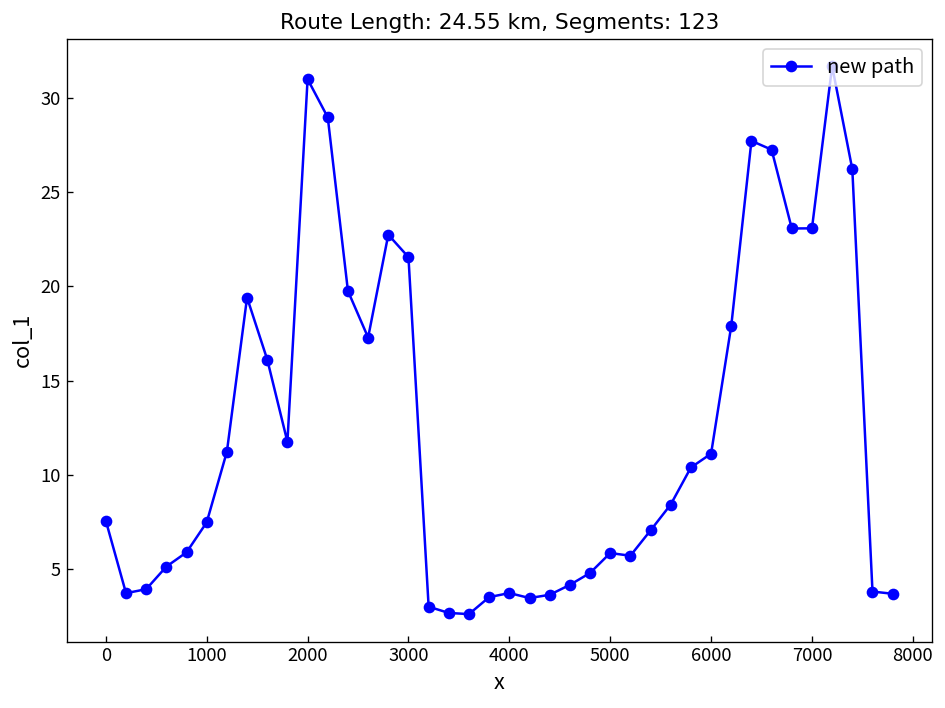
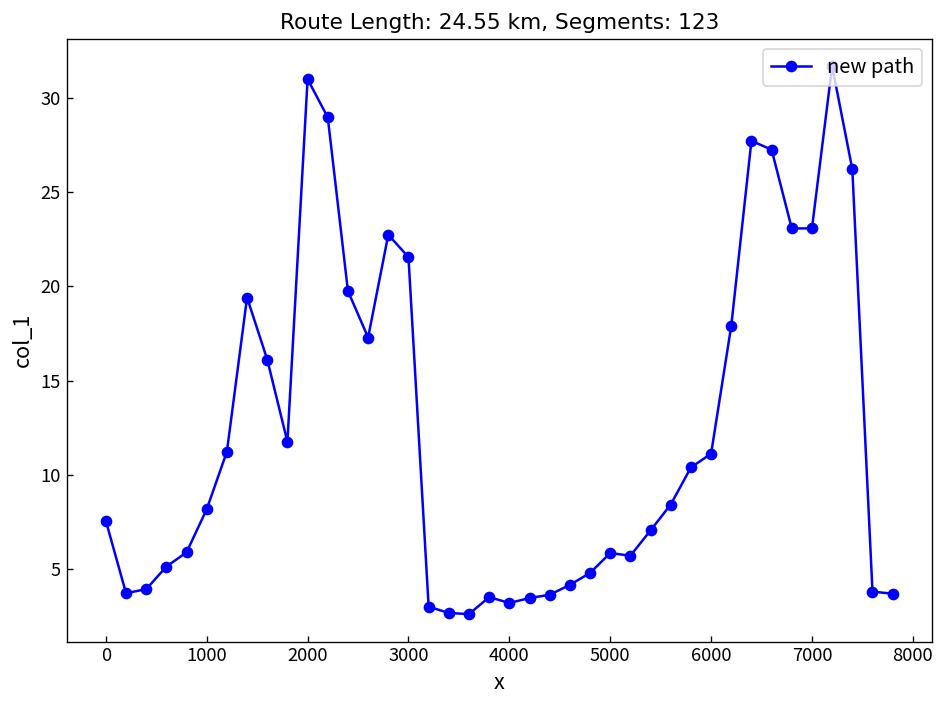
1000: 7.5 -> 8.2
4000: 3.7 -> 3.2
